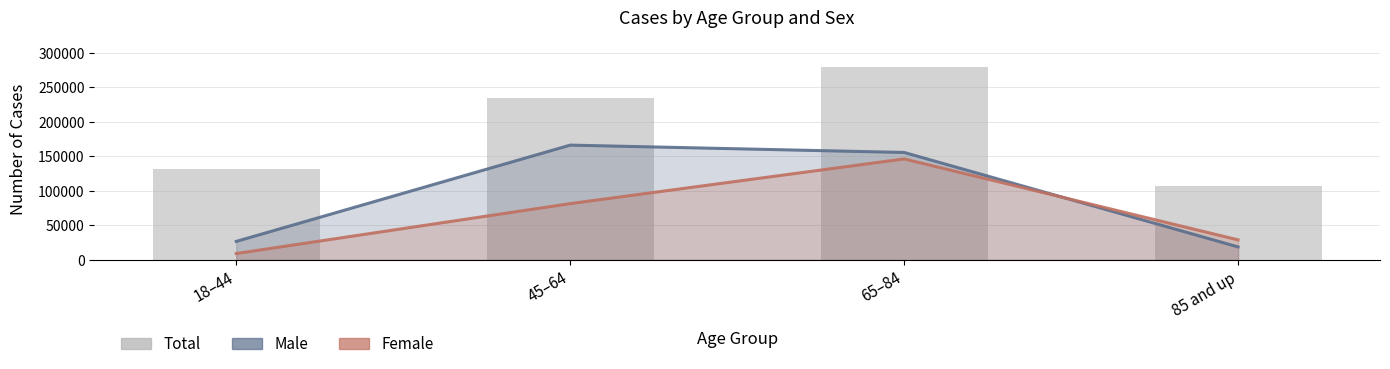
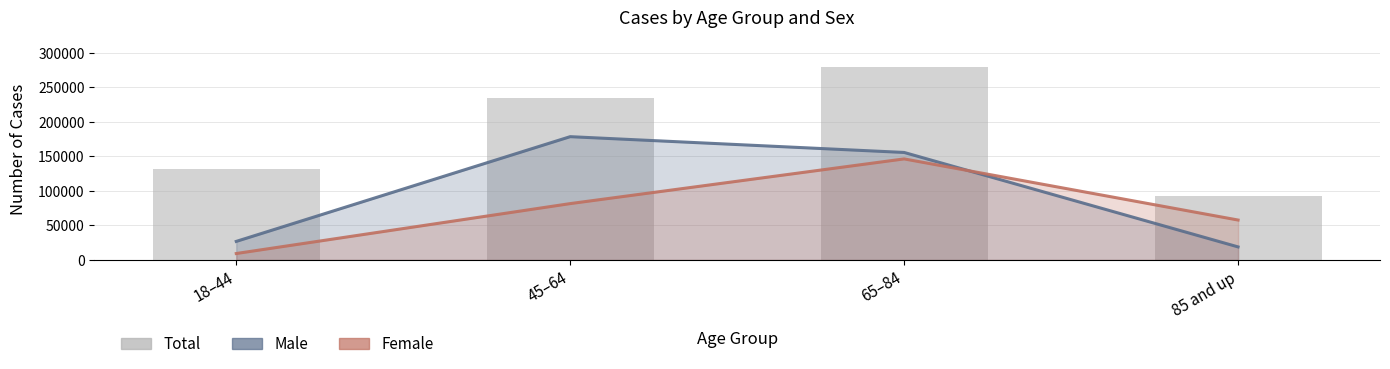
Male, 45–64: 170000 -> 180000
Total, 85 and up: 110000 -> 90000
Female, 85 and up: 30000 -> 60000
